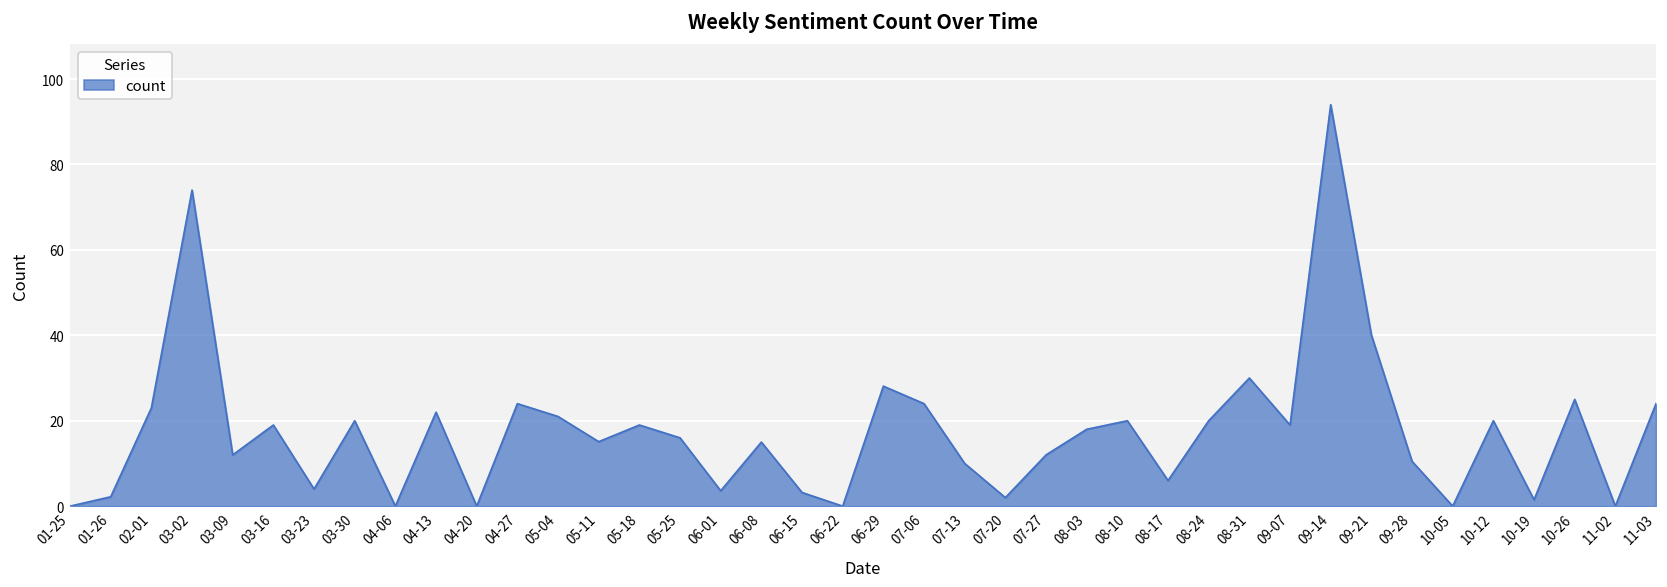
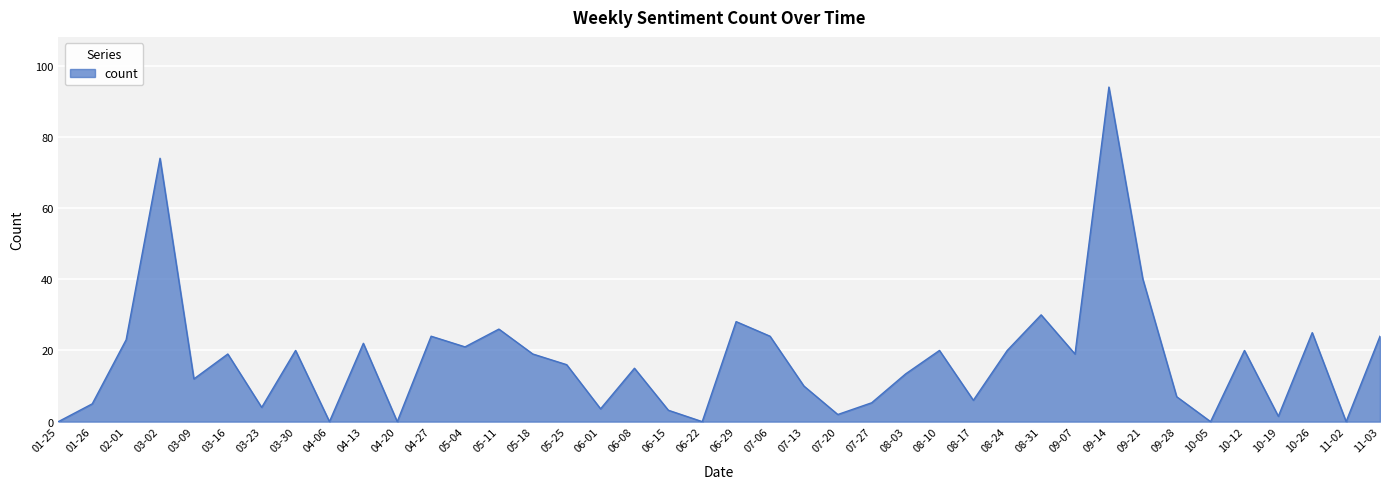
01-26: 2 -> 5
05-11: 15 -> 26
07-27: 12 -> 5
08-03: 18 -> 13
09-28: 11 -> 7
